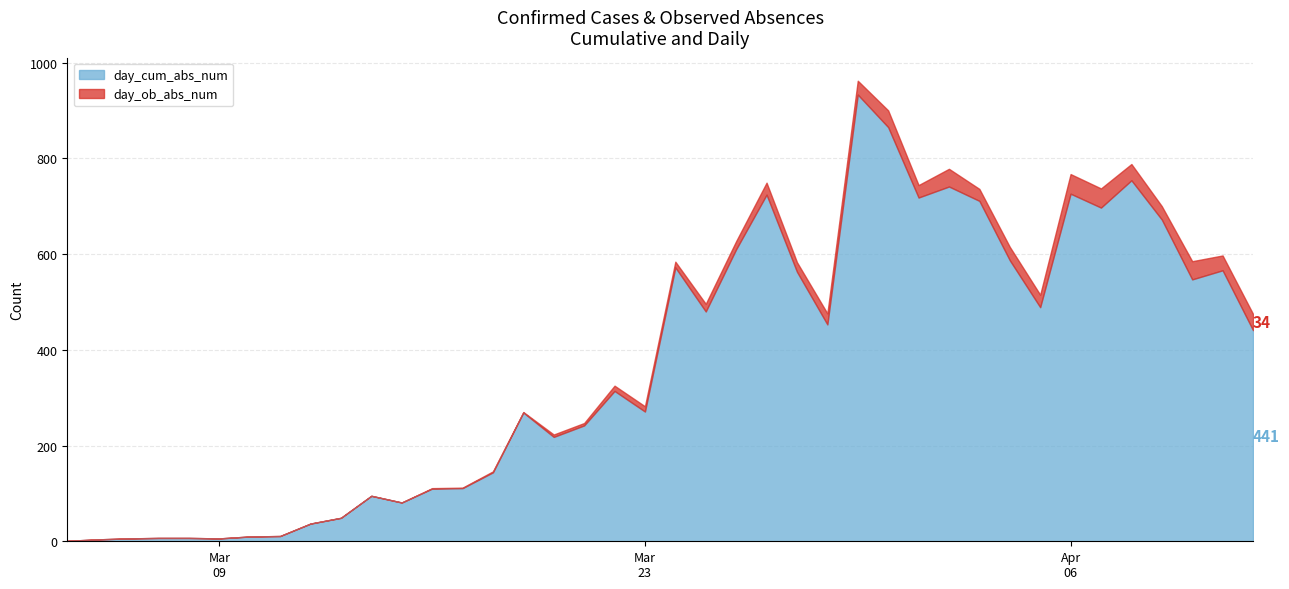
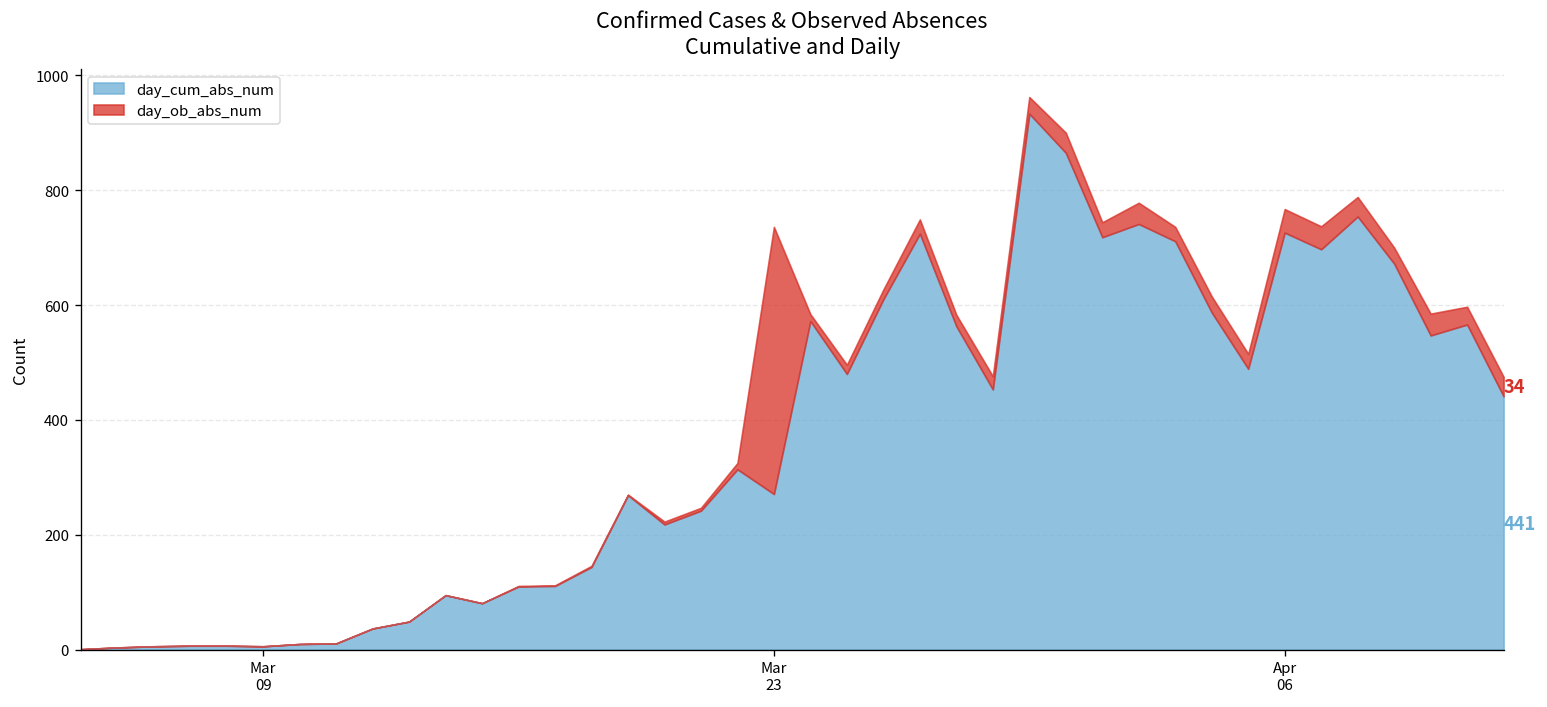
day_ob_abs_num, Mar 23: 10 -> 470
